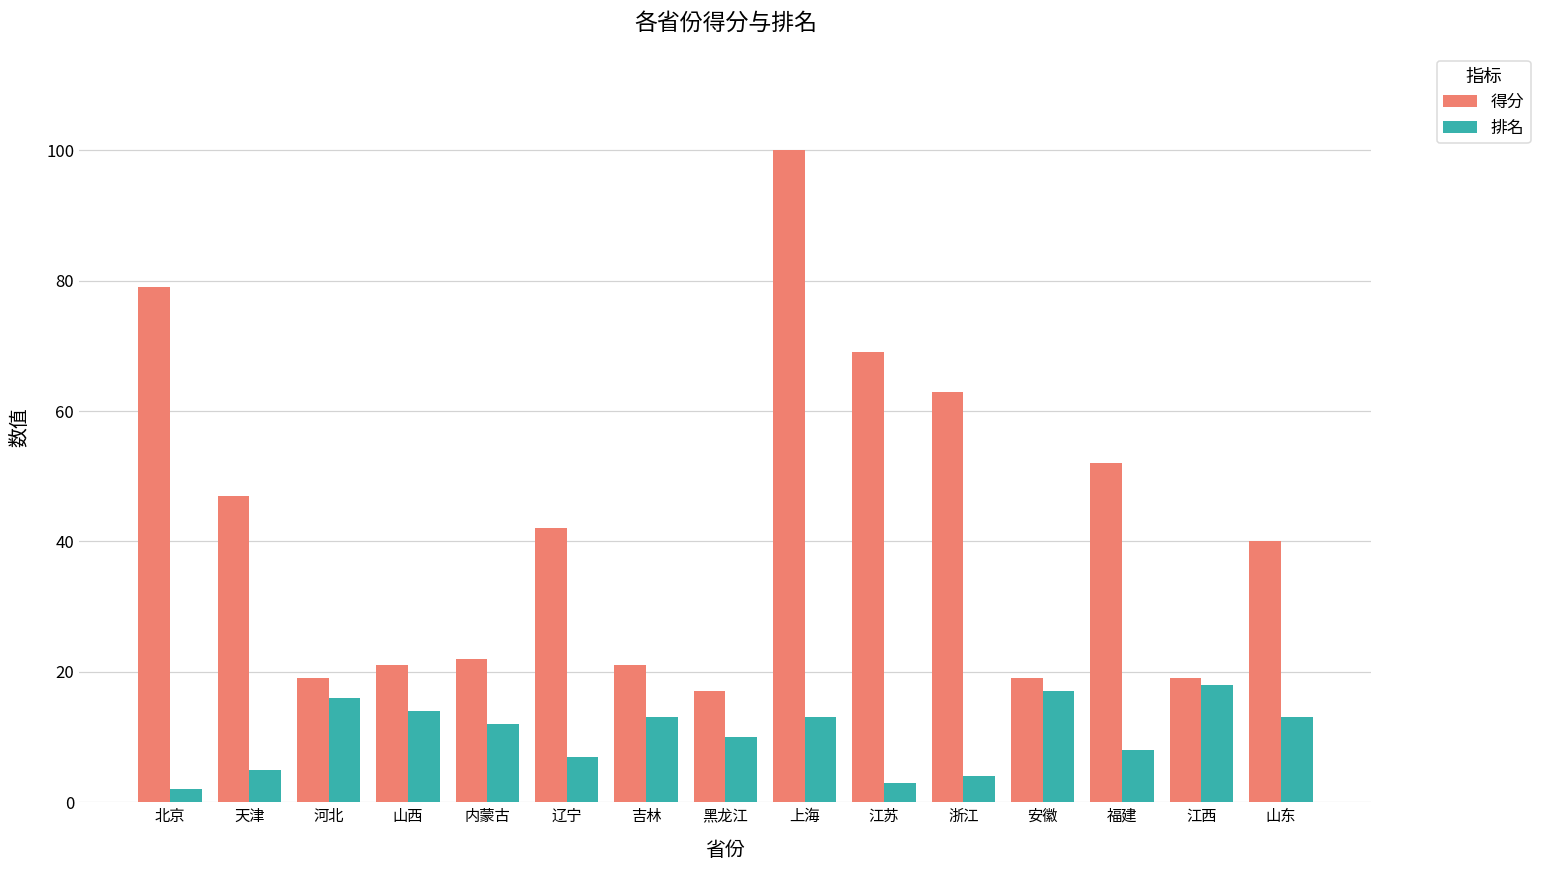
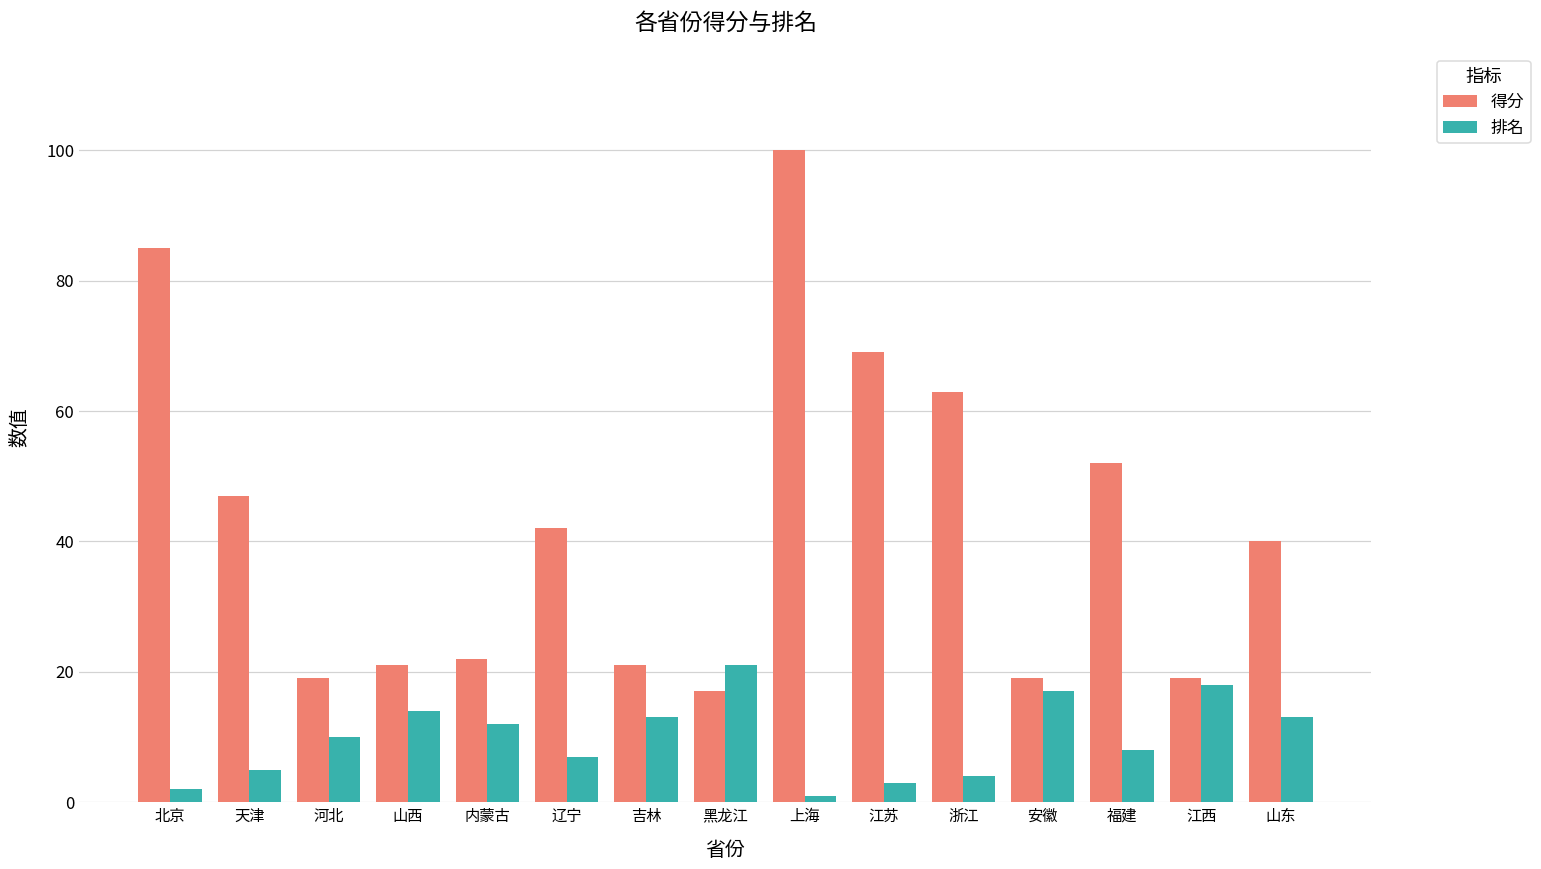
得分, 北京: 79 -> 85
排名, 河北: 16 -> 10
排名, 黑龙江: 10 -> 21
排名, 上海: 13 -> 1
